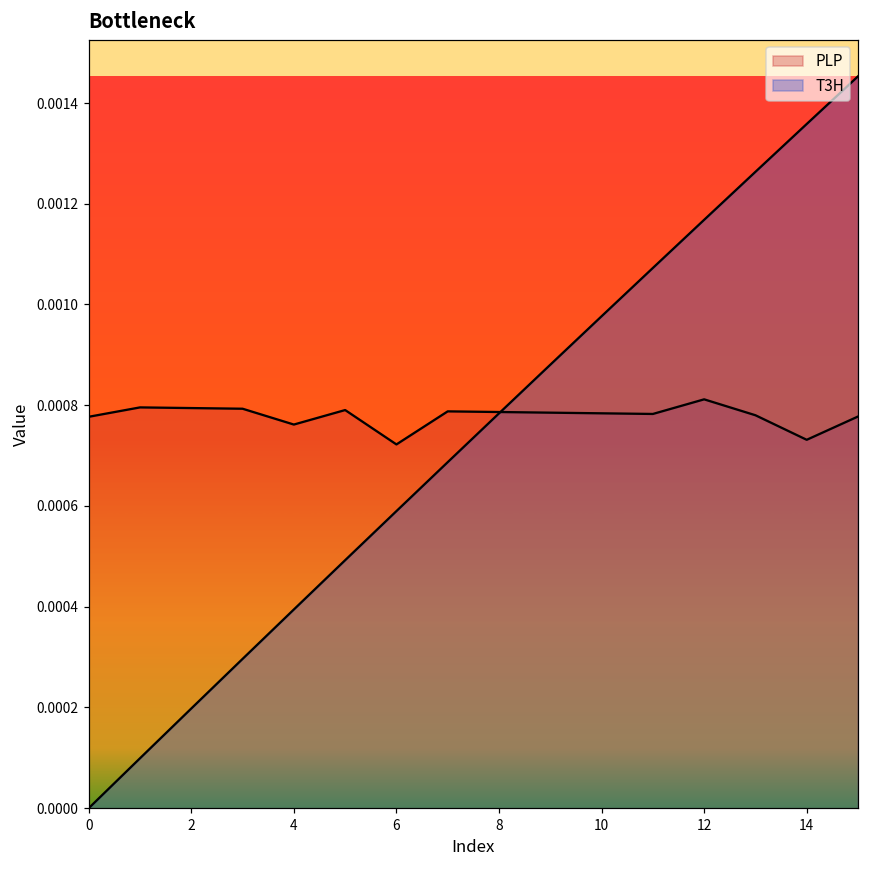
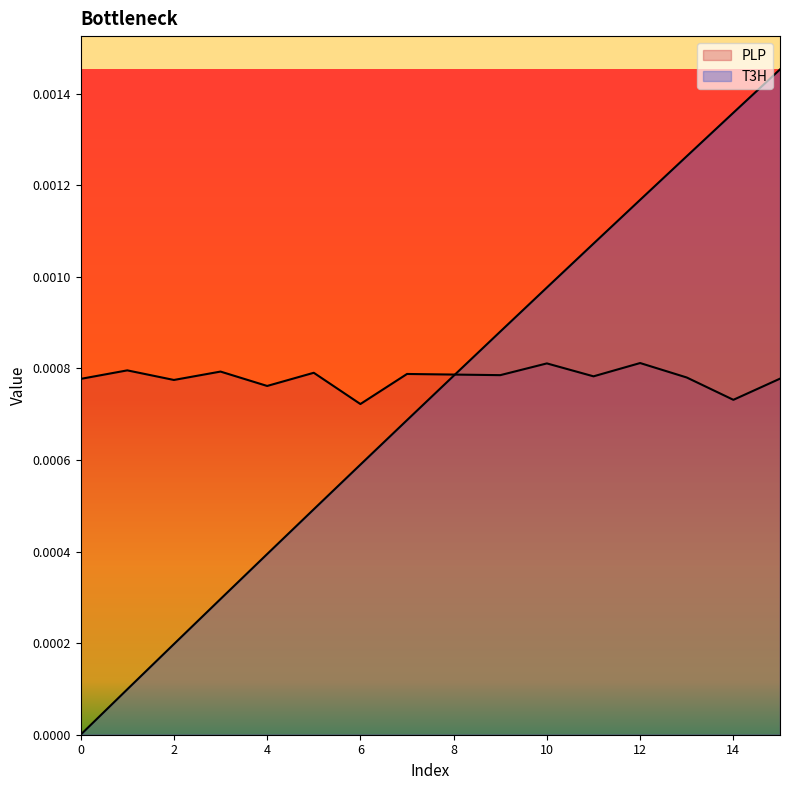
PLP, 2: 0.00079 -> 0.00077
PLP, 10: 0.00078 -> 0.00081
